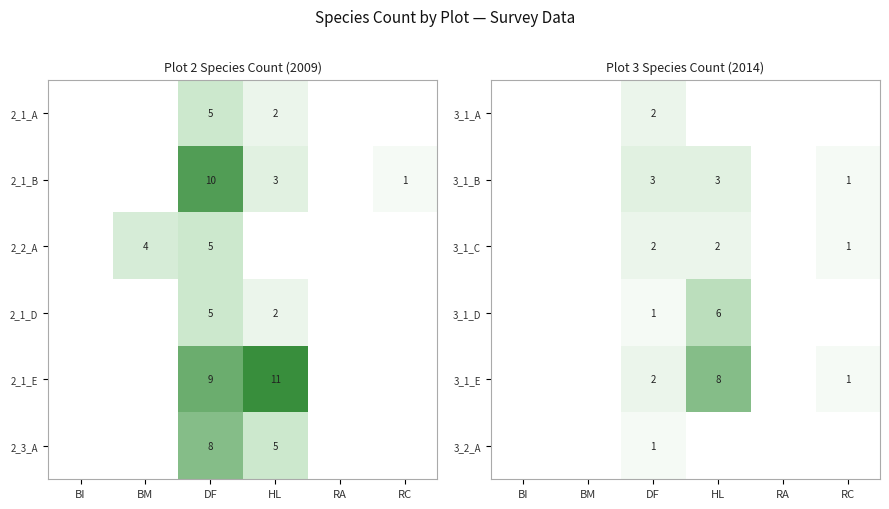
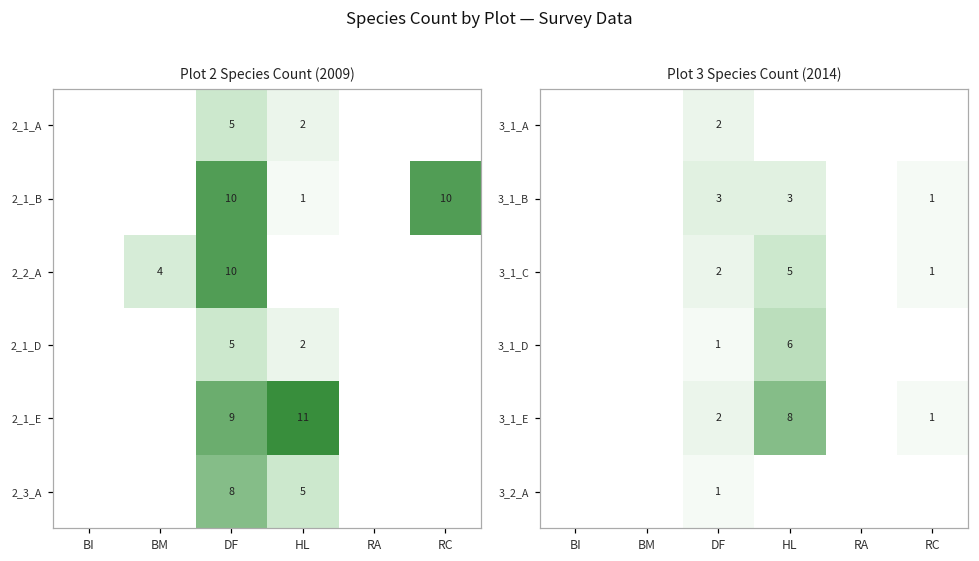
Plot 2 Species Count (2009), 2_1_B, HL: 3 -> 1
Plot 2 Species Count (2009), 2_1_B, RC: 1 -> 10
Plot 2 Species Count (2009), 2_2_A, DF: 5 -> 10
Plot 3 Species Count (2014), 3_1_C, HL: 2 -> 5
